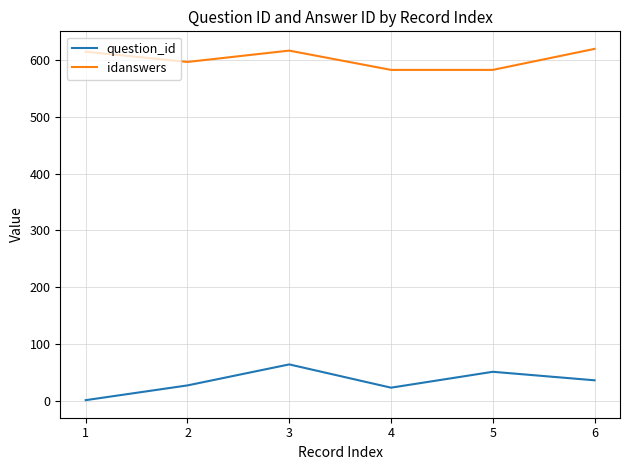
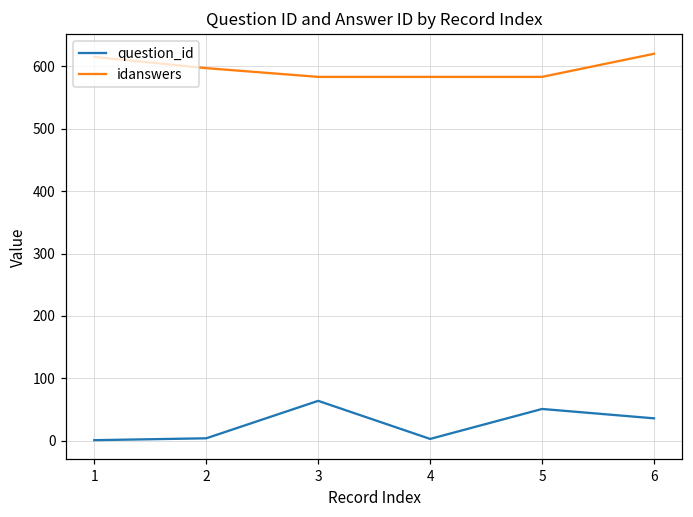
question_id, 2: 30 -> 0
idanswers, 3: 620 -> 580
question_id, 4: 20 -> 0
